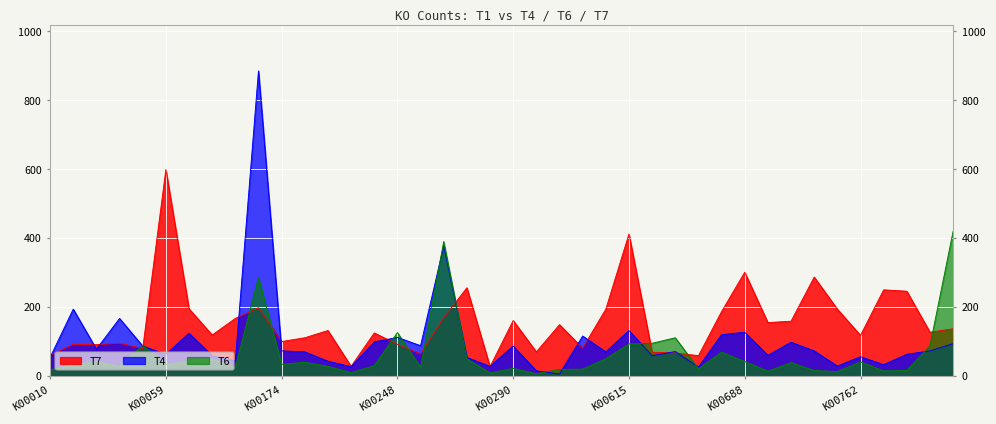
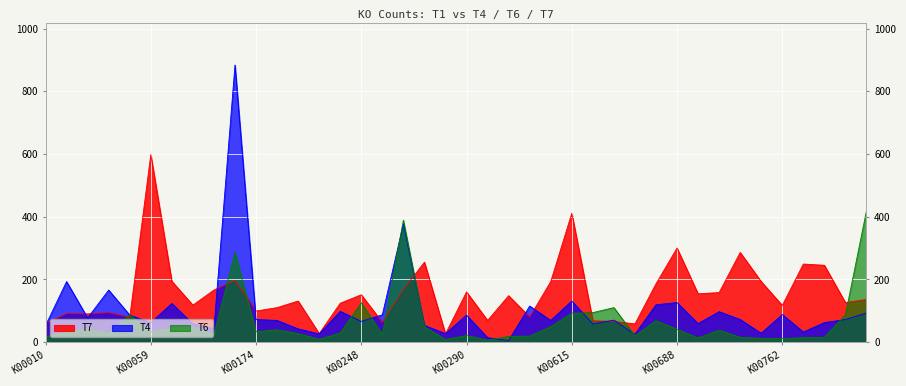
T7, K00248: 90 -> 150
T4, K00248: 110 -> 70
T4, K00762: 60 -> 90
T6, K00762: 40 -> 10
